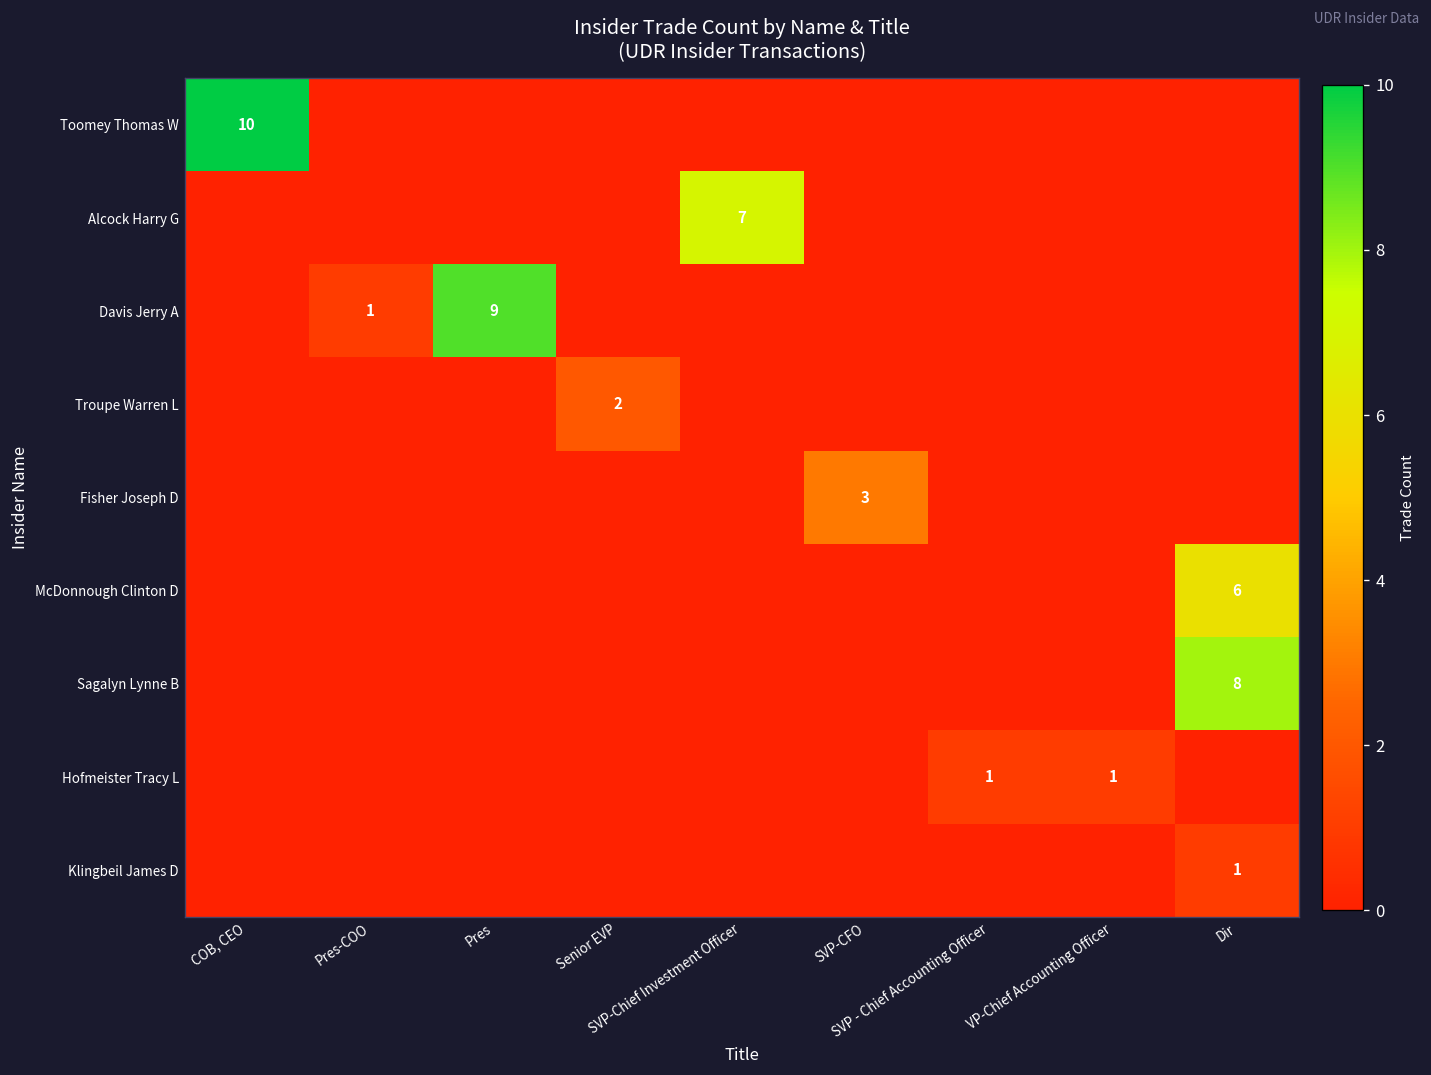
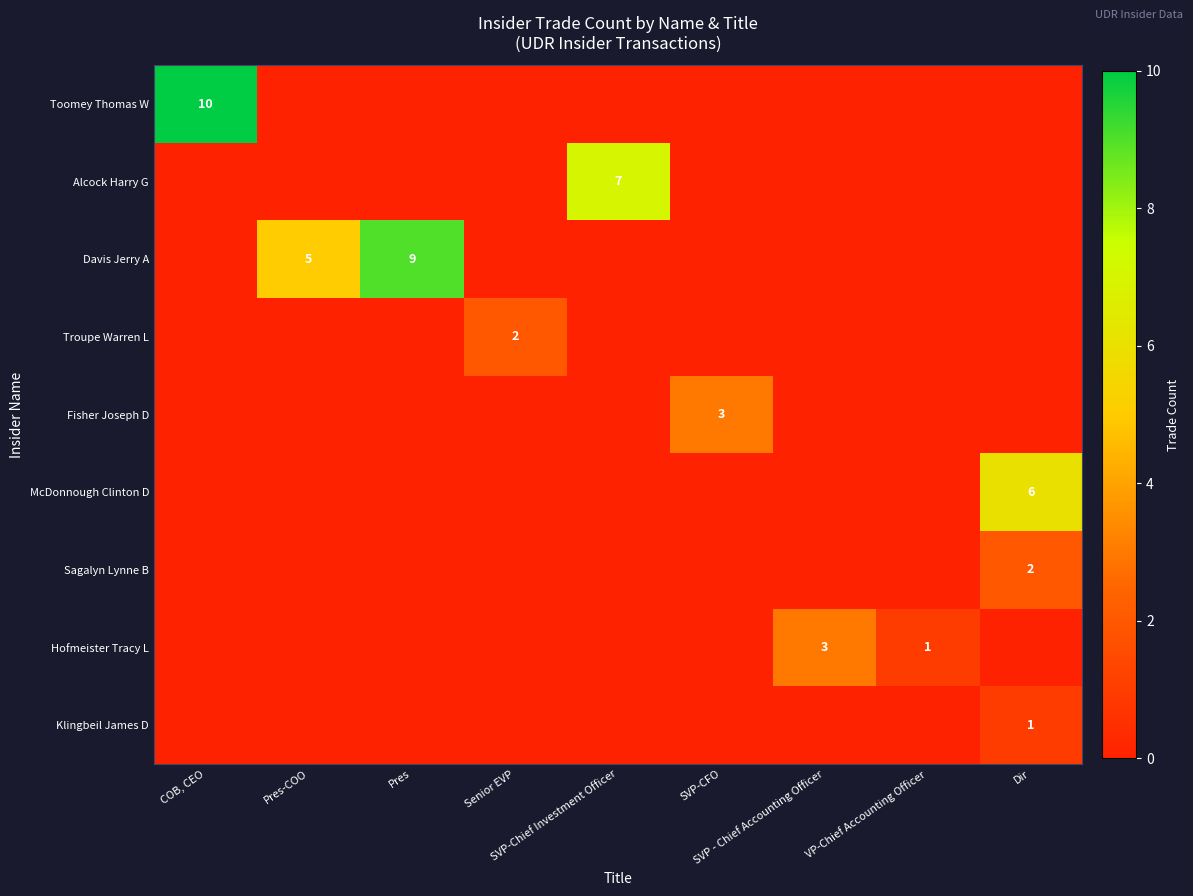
Davis Jerry A, Pres-COO: 1 -> 5
Sagalyn Lynne B, Dir: 8 -> 2
Hofmeister Tracy L, SVP - Chief Accounting Officer: 1 -> 3
